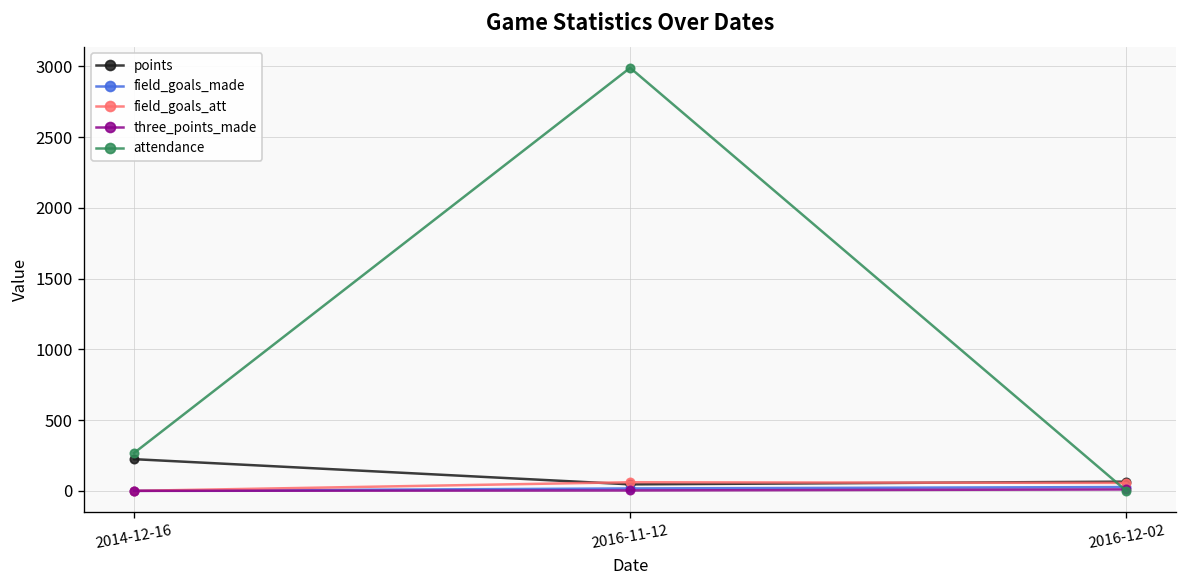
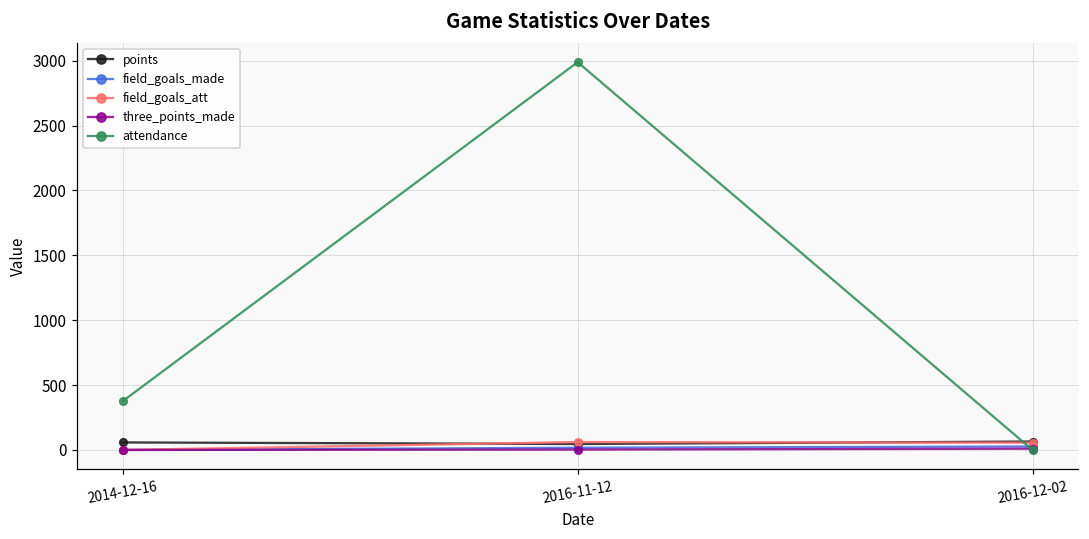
points, 2014-12-16: 220 -> 60
attendance, 2014-12-16: 270 -> 380
